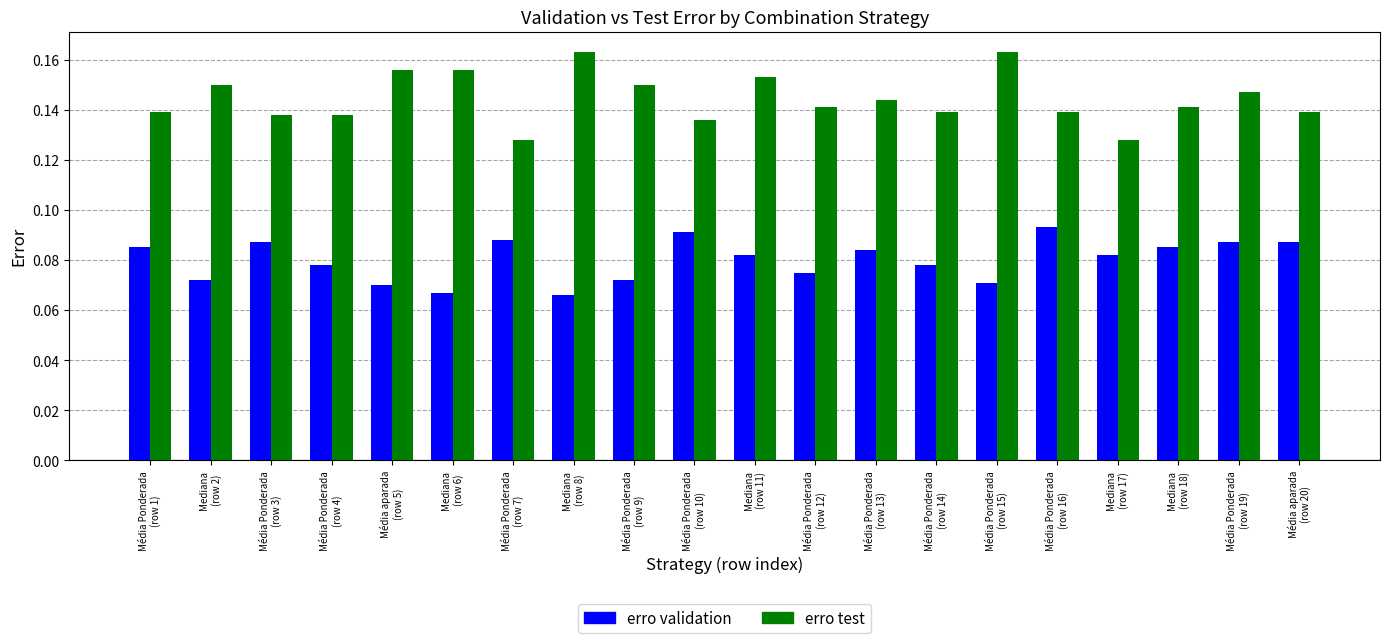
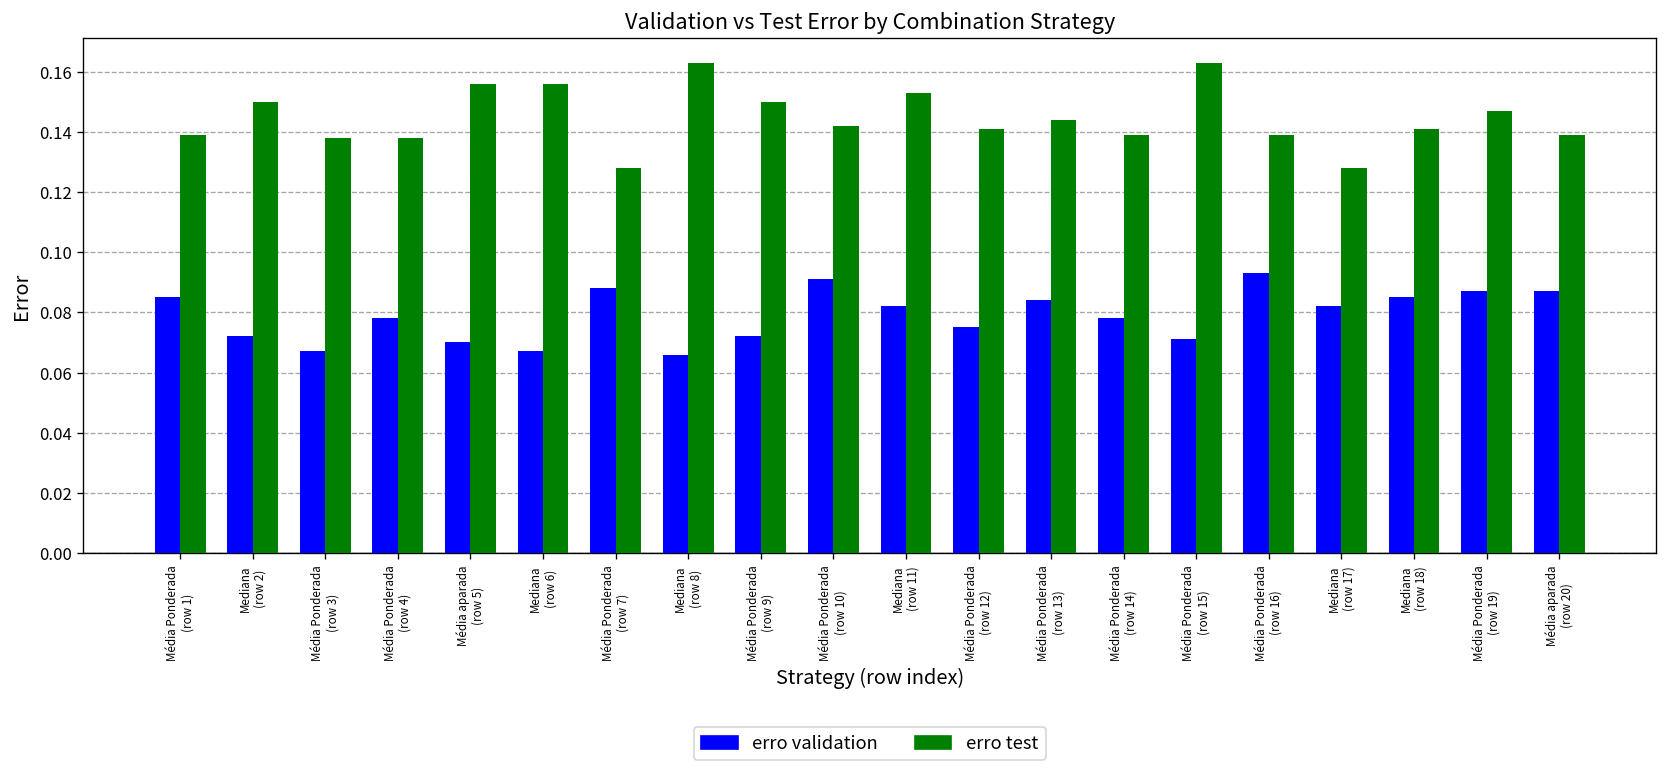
erro validation, Média Ponderada (row 3): 0.087 -> 0.067
erro test, Média Ponderada (row 10): 0.136 -> 0.142
